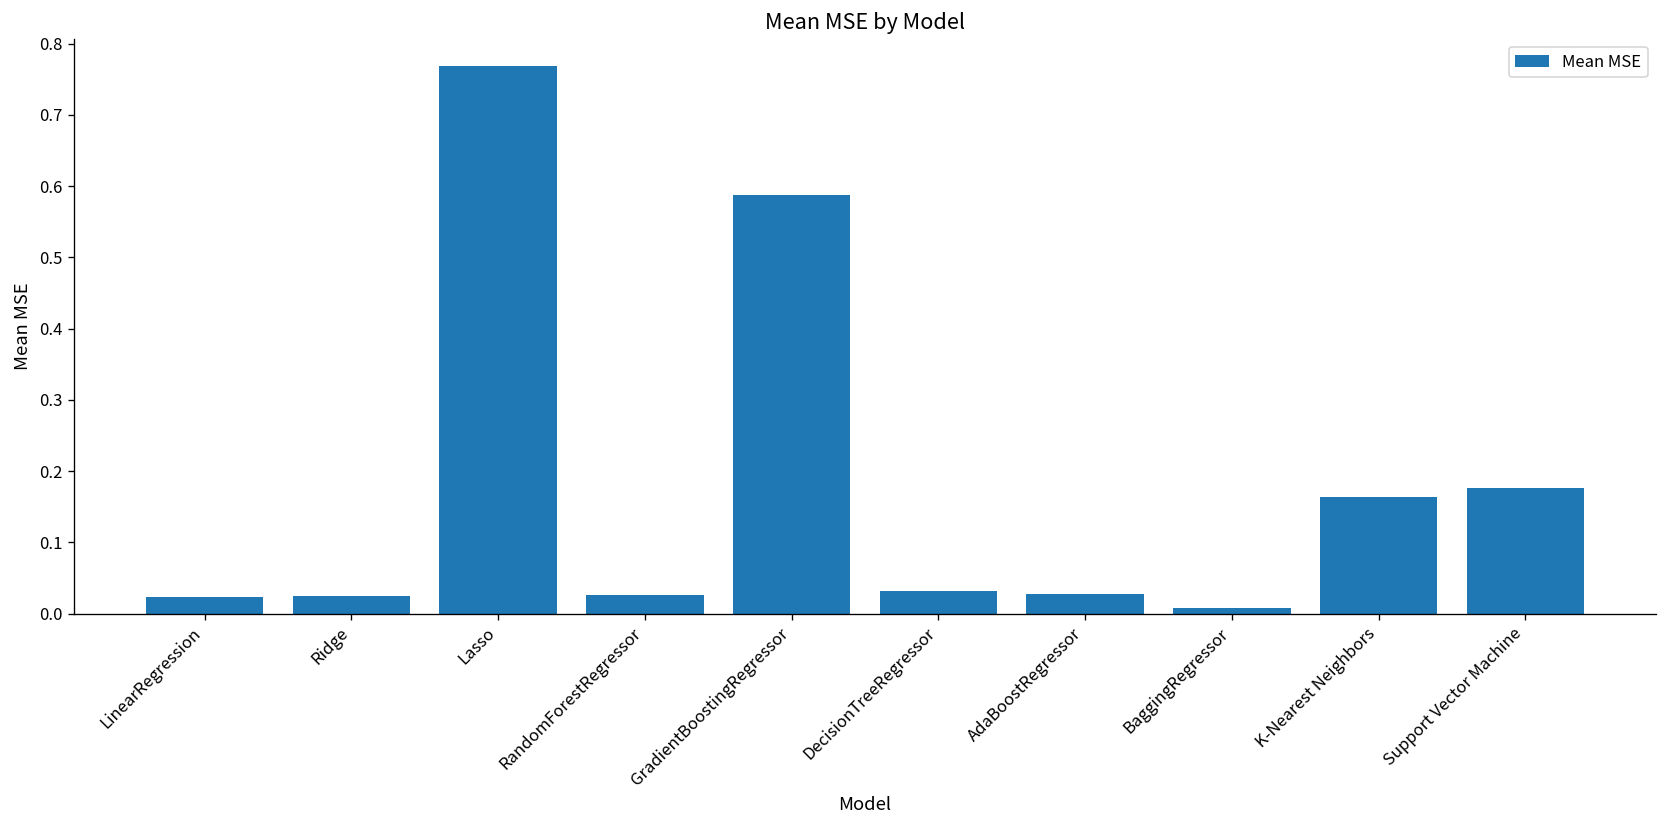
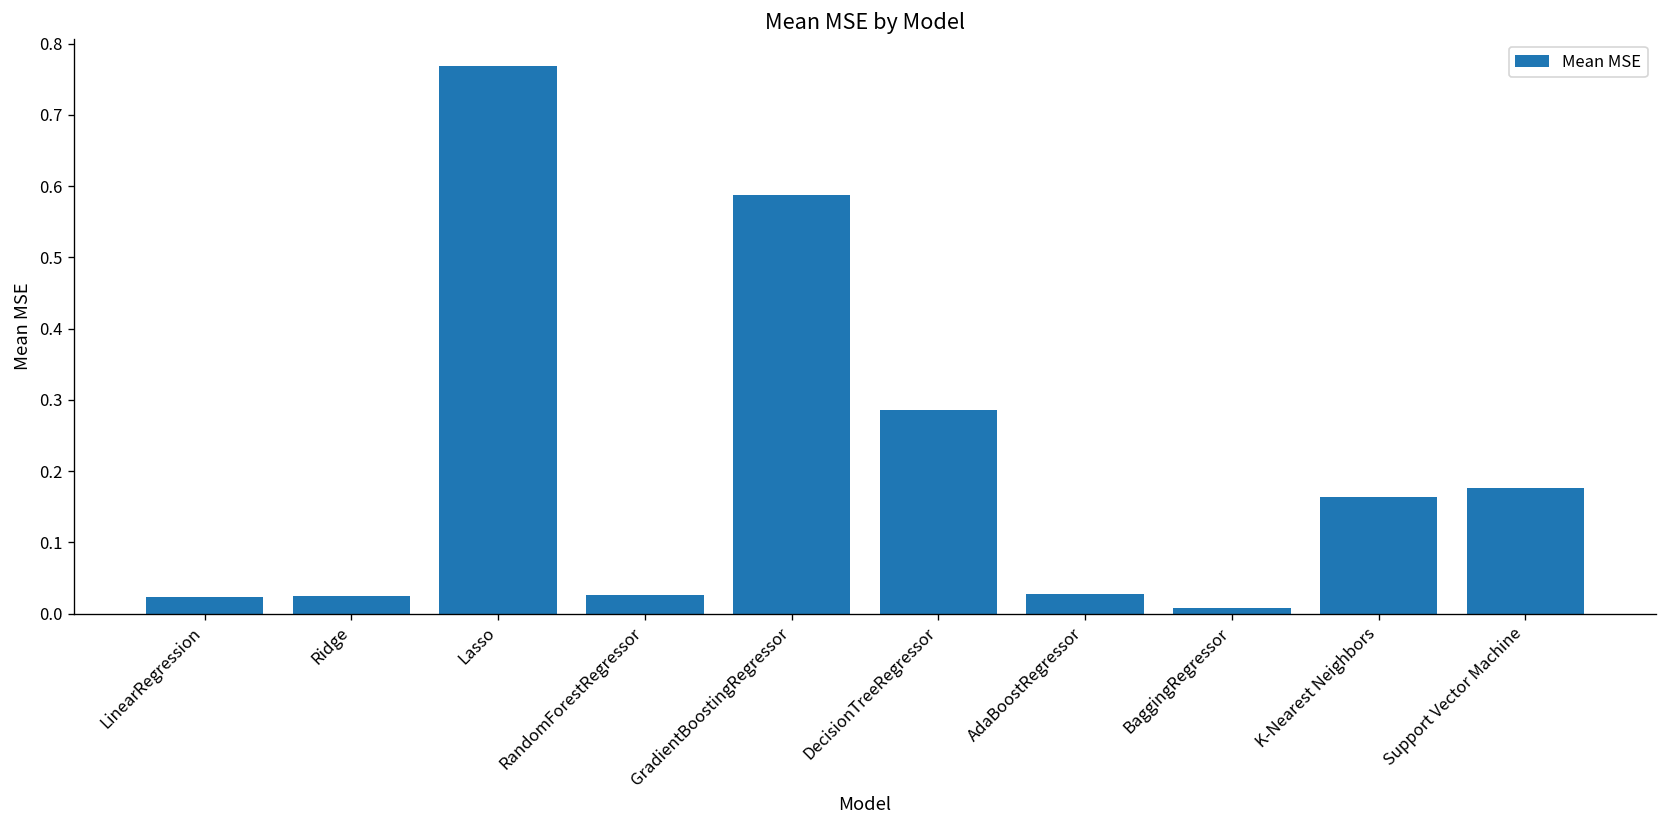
DecisionTreeRegressor: 0.03 -> 0.29
